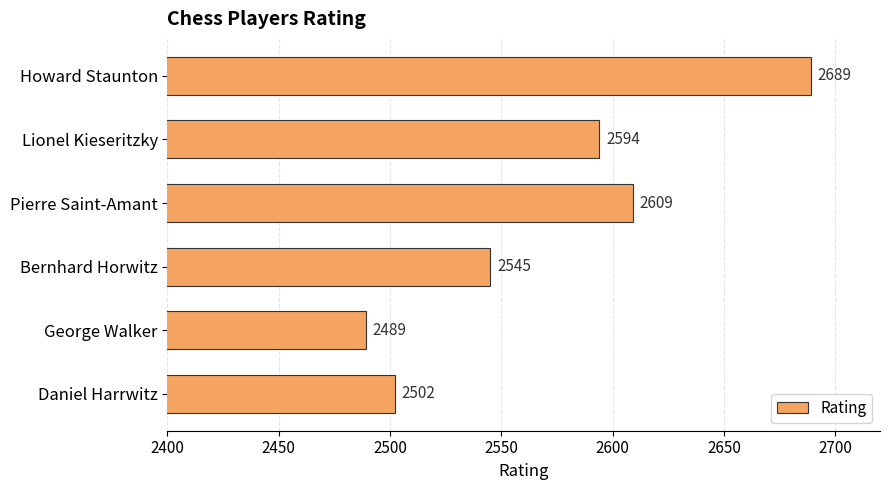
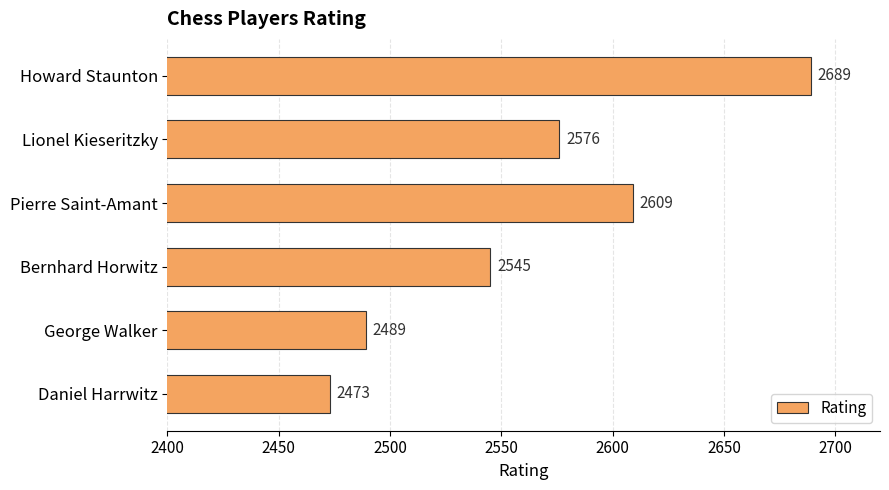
Lionel Kieseritzky: 2594 -> 2576
Daniel Harrwitz: 2502 -> 2473
